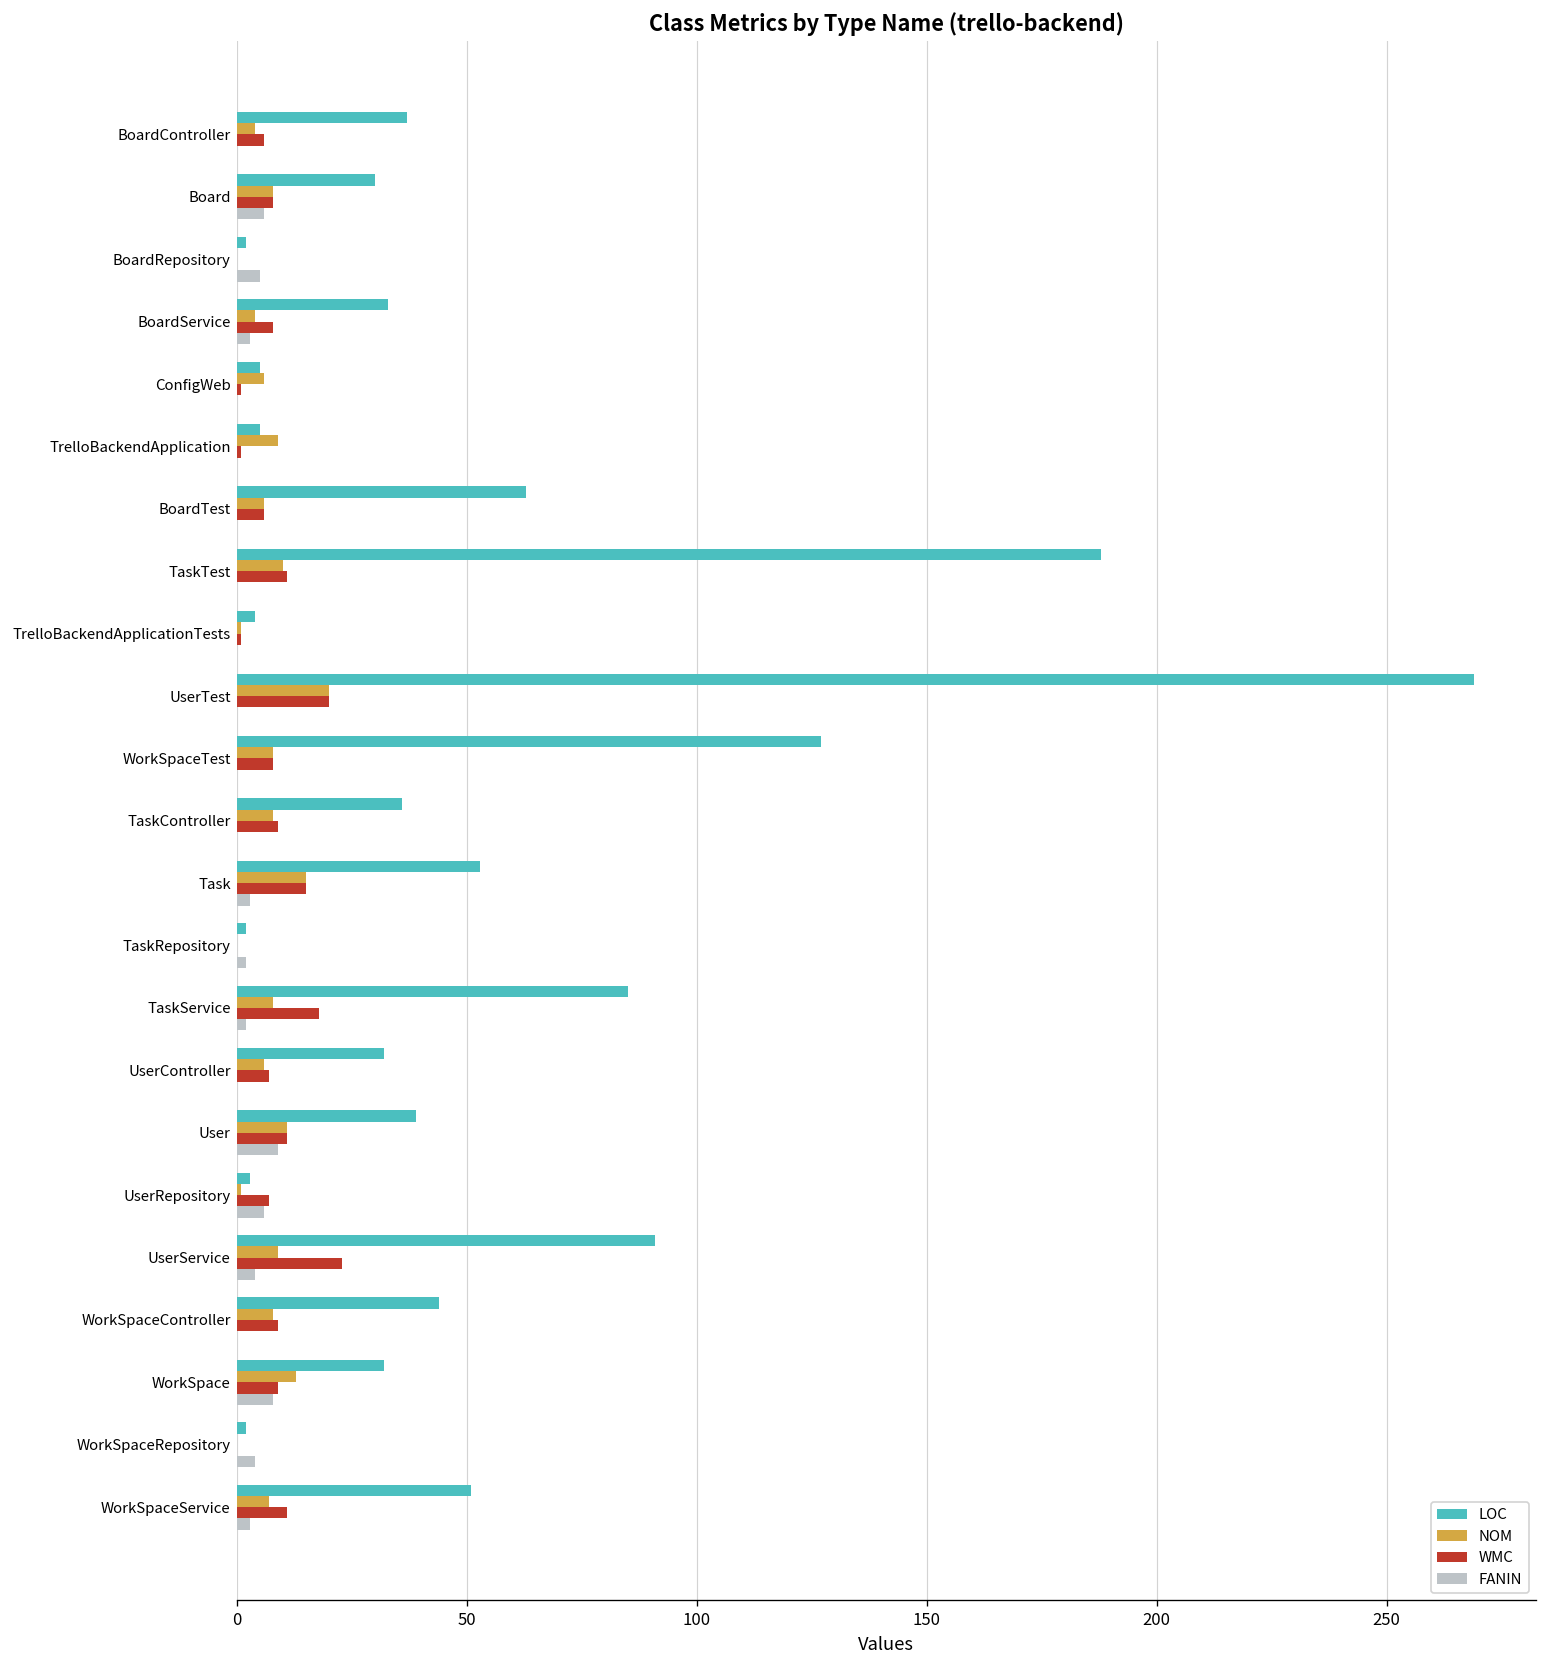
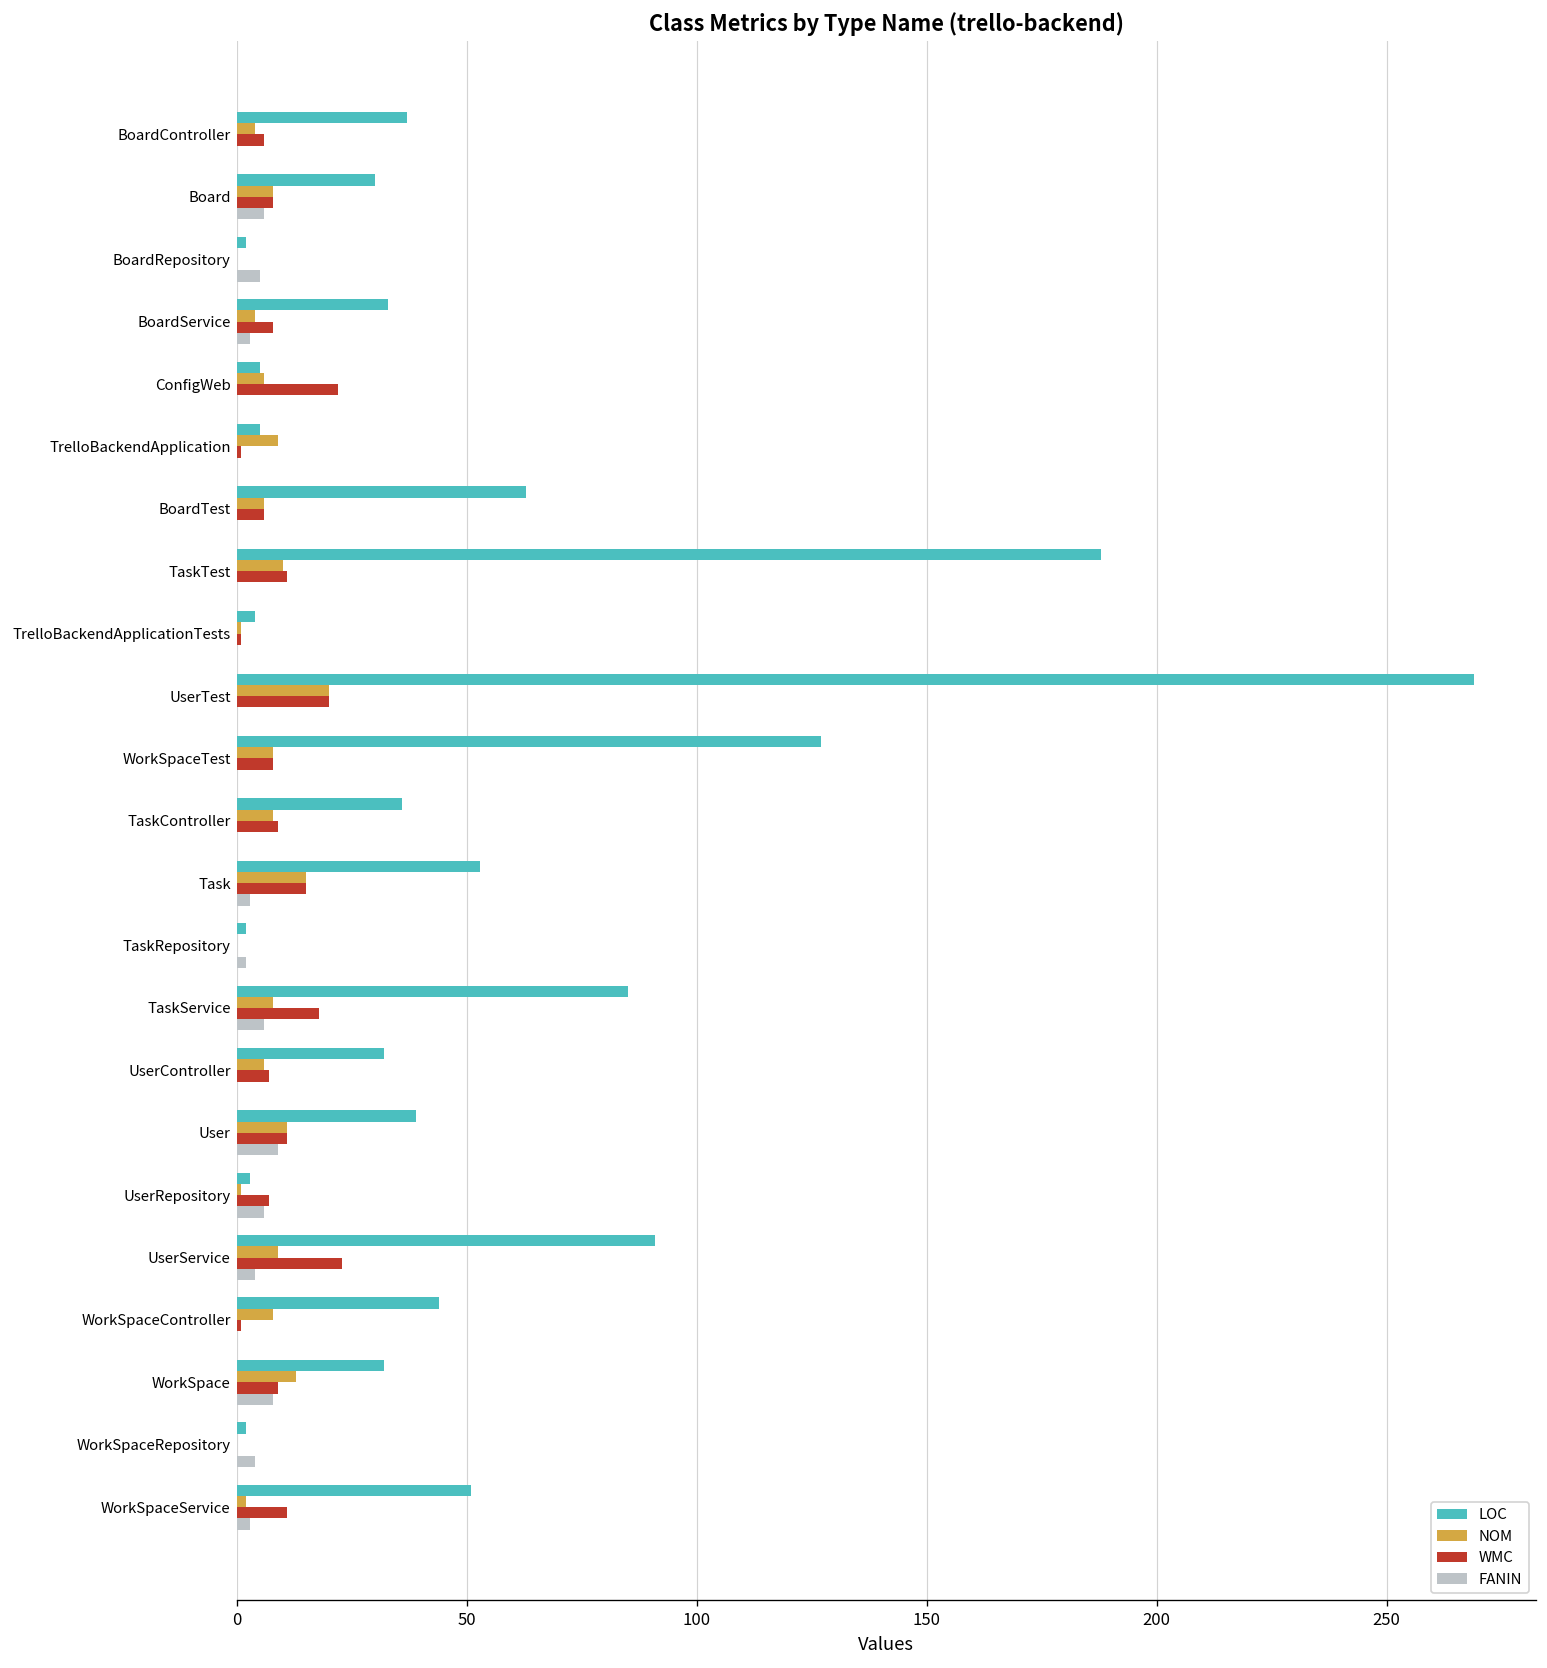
WMC, ConfigWeb: 1 -> 22
FANIN, TaskService: 2 -> 6
WMC, WorkSpaceController: 9 -> 1
NOM, WorkSpaceService: 7 -> 2
